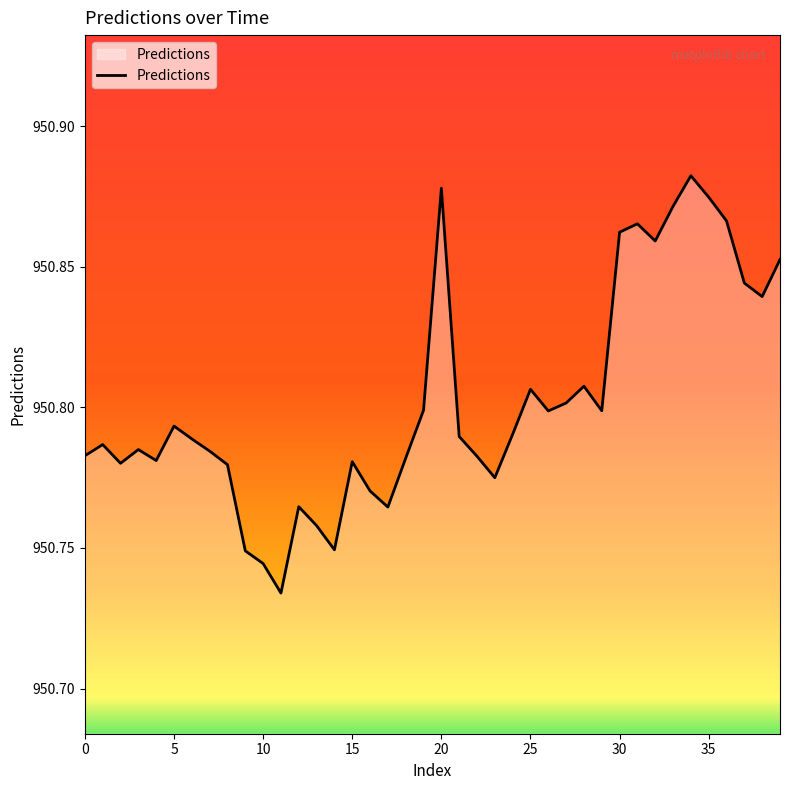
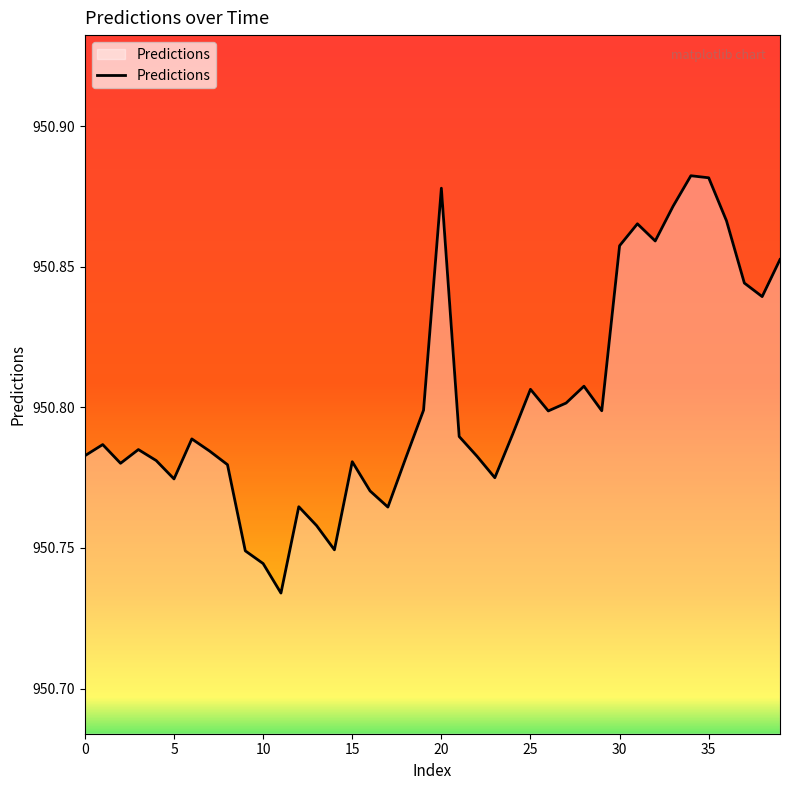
5: 950.793 -> 950.775
30: 950.862 -> 950.857
35: 950.875 -> 950.882
